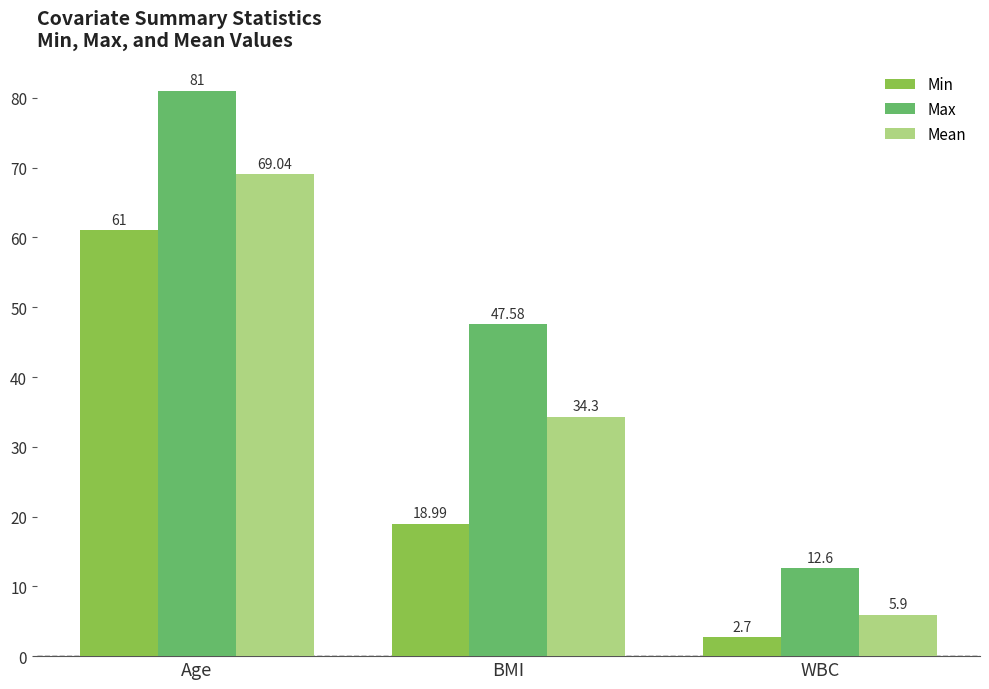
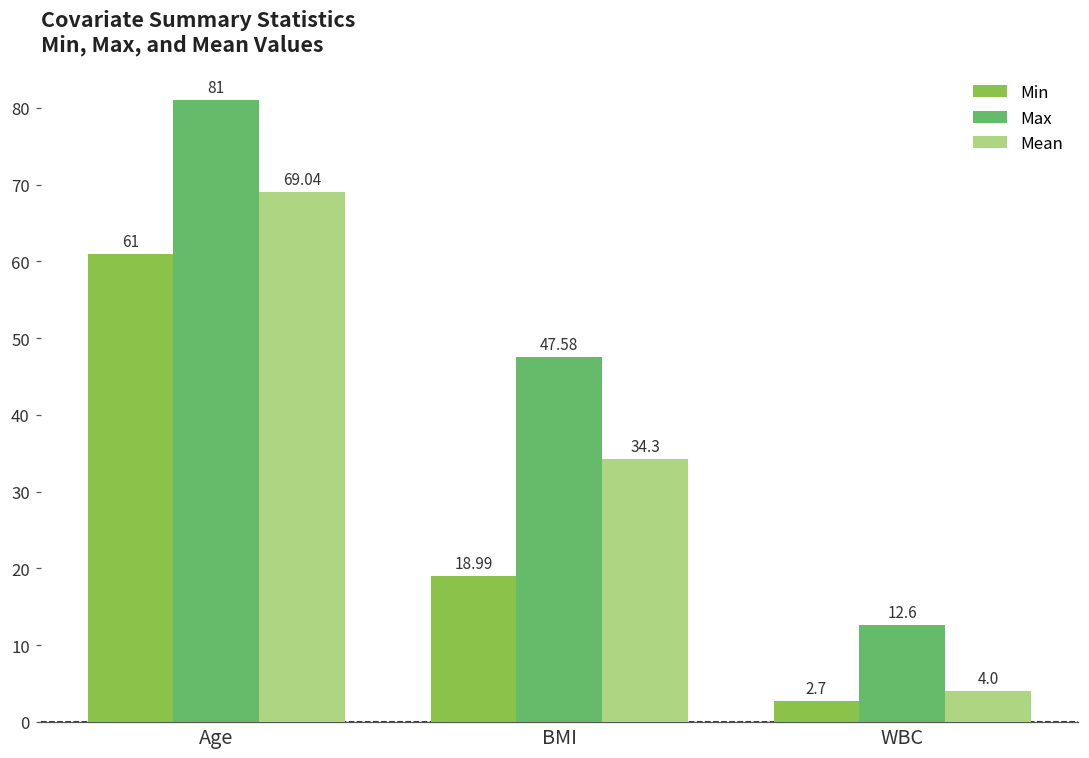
Mean, WBC: 5.9 -> 4.0
